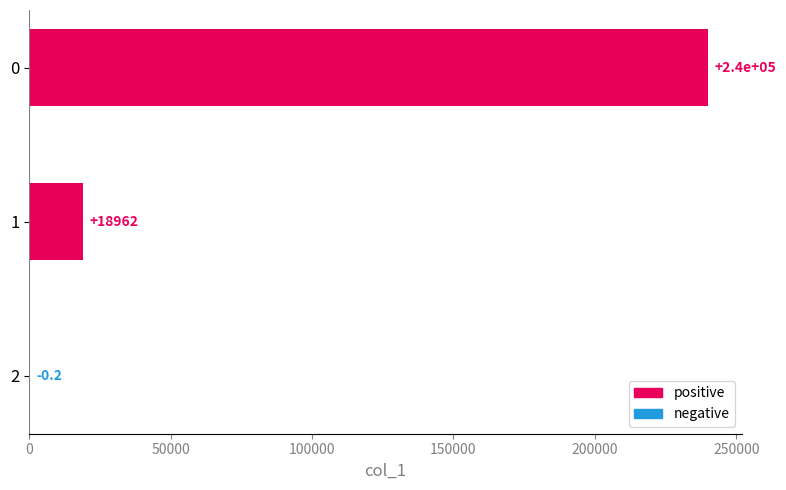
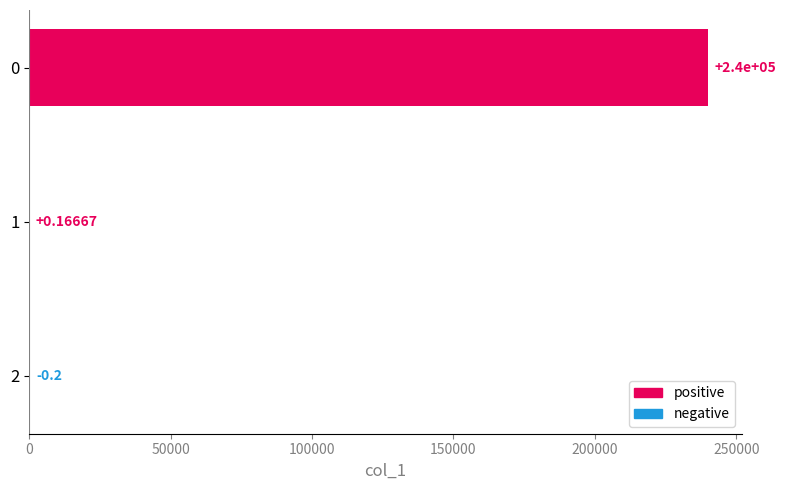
1: +18962 -> +0.16667
